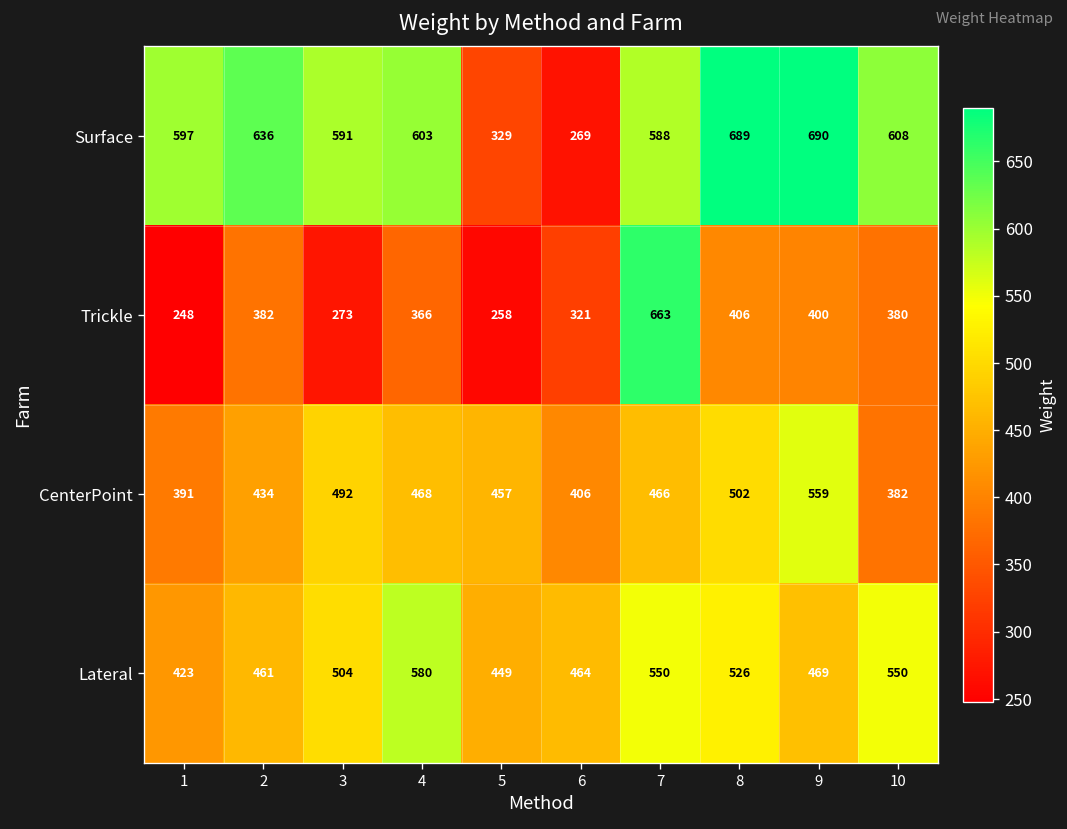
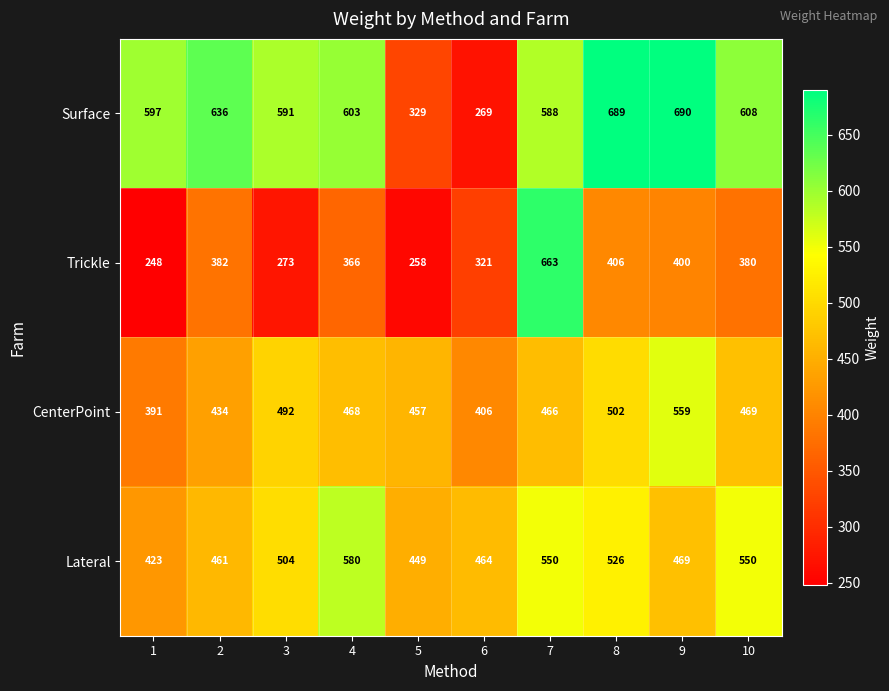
CenterPoint, 10: 382 -> 469
